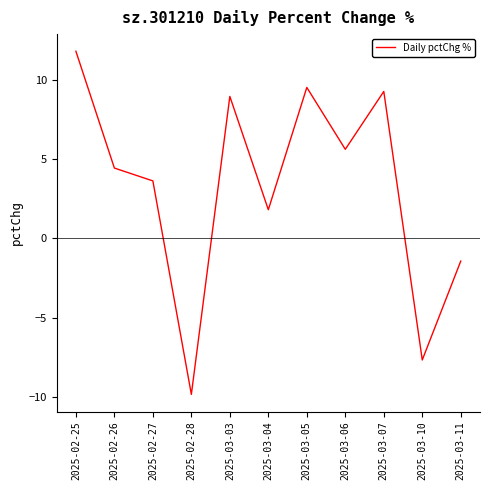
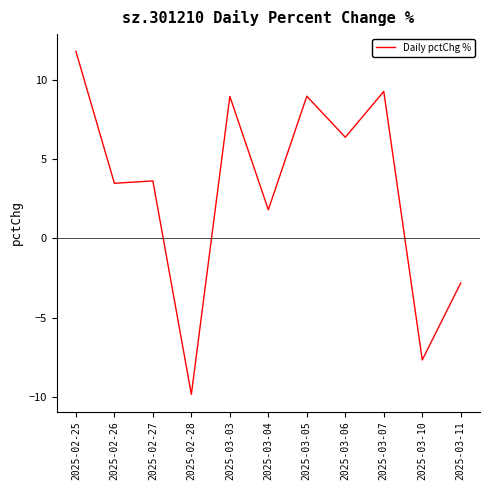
2025-02-26: 4.4 -> 3.5
2025-03-05: 9.5 -> 9.0
2025-03-06: 5.6 -> 6.4
2025-03-11: -1.4 -> -2.8
